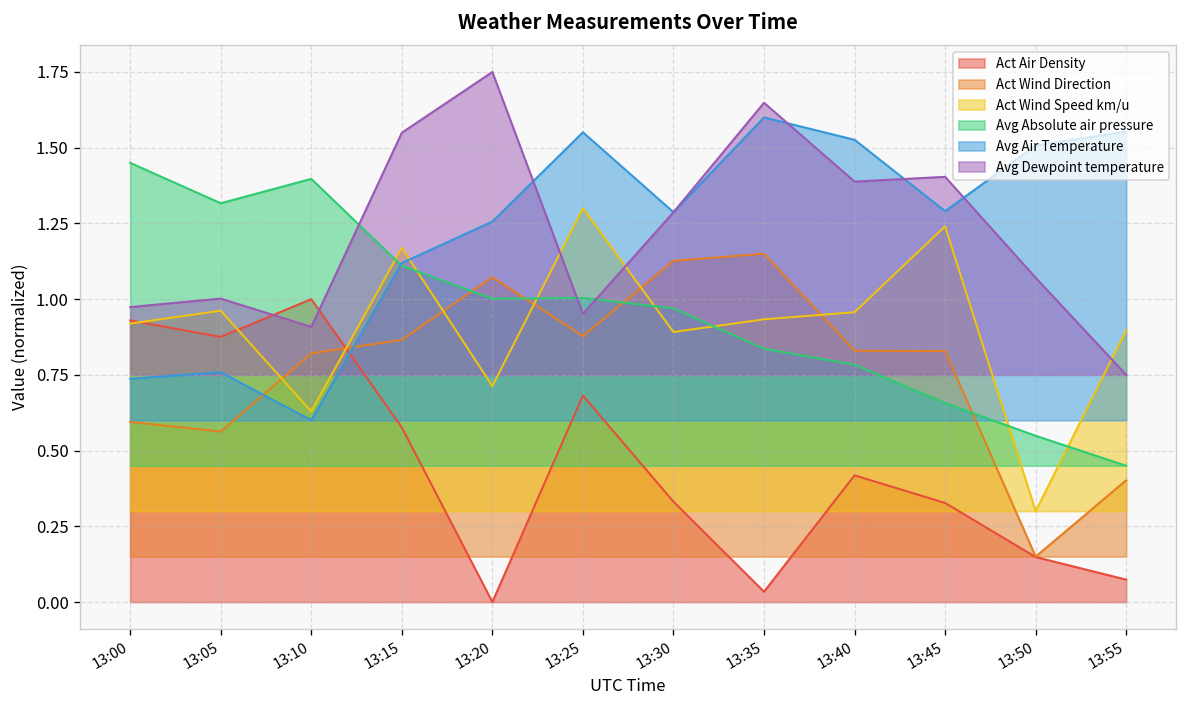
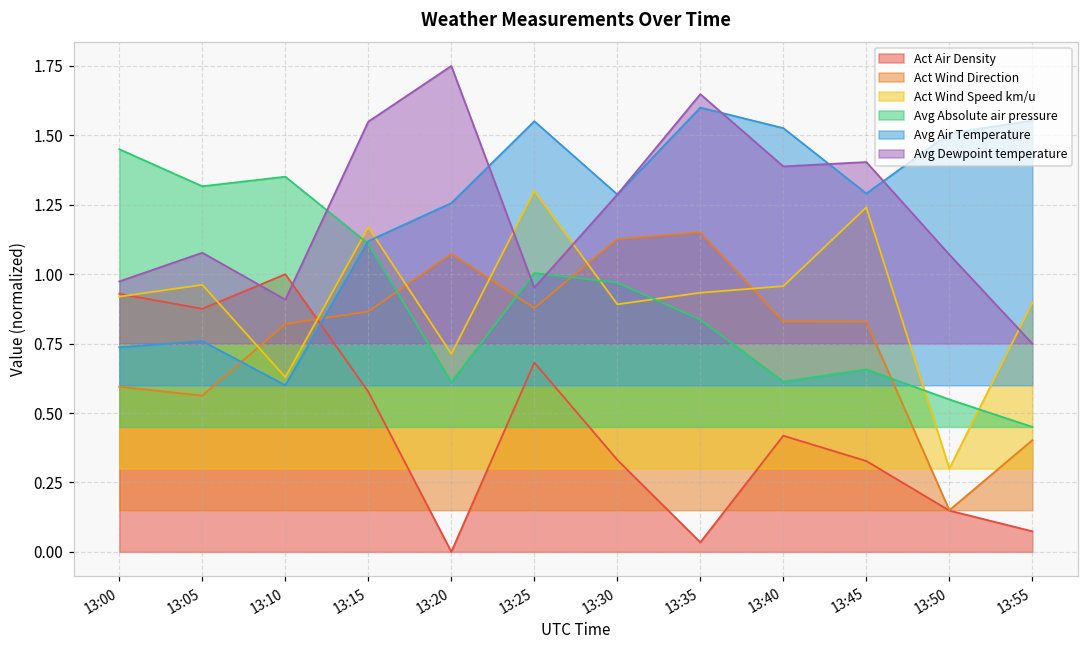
Avg Dewpoint temperature, 13:05: 1.00 -> 1.08
Avg Absolute air pressure, 13:10: 1.40 -> 1.35
Avg Absolute air pressure, 13:20: 1.00 -> 0.61
Avg Absolute air pressure, 13:40: 0.78 -> 0.61
